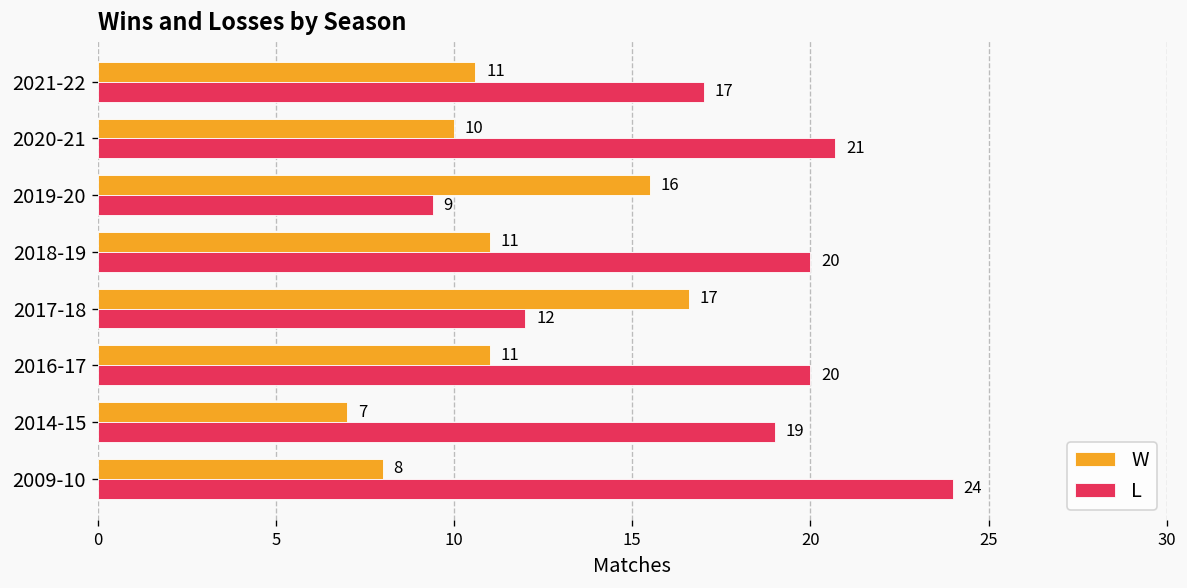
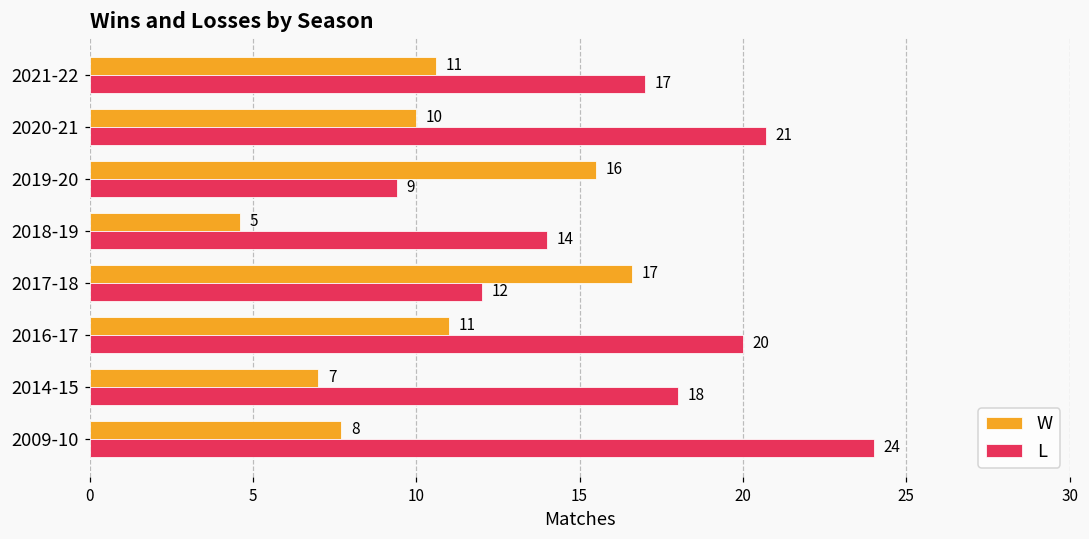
W, 2018-19: 11 -> 5
L, 2018-19: 20 -> 14
L, 2014-15: 19 -> 18
W, 2009-10: 8.0 -> 7.7
